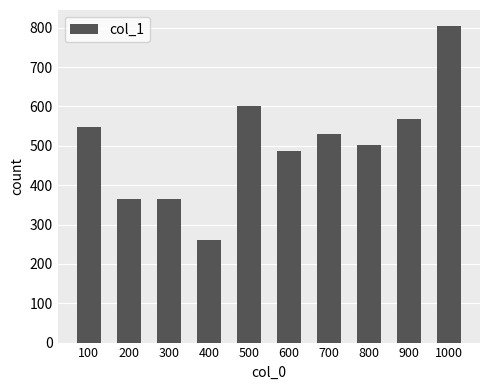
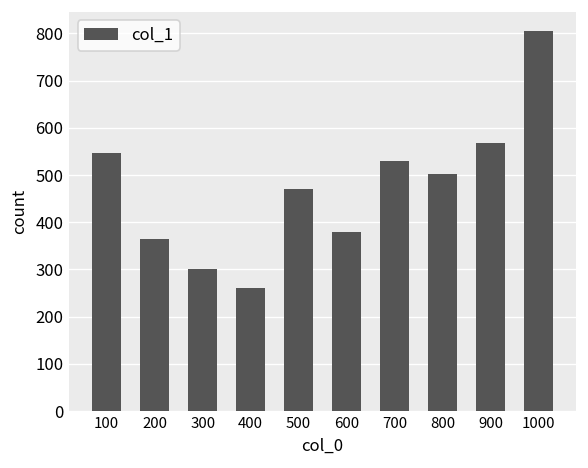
300: 370 -> 300
500: 600 -> 470
600: 490 -> 380
